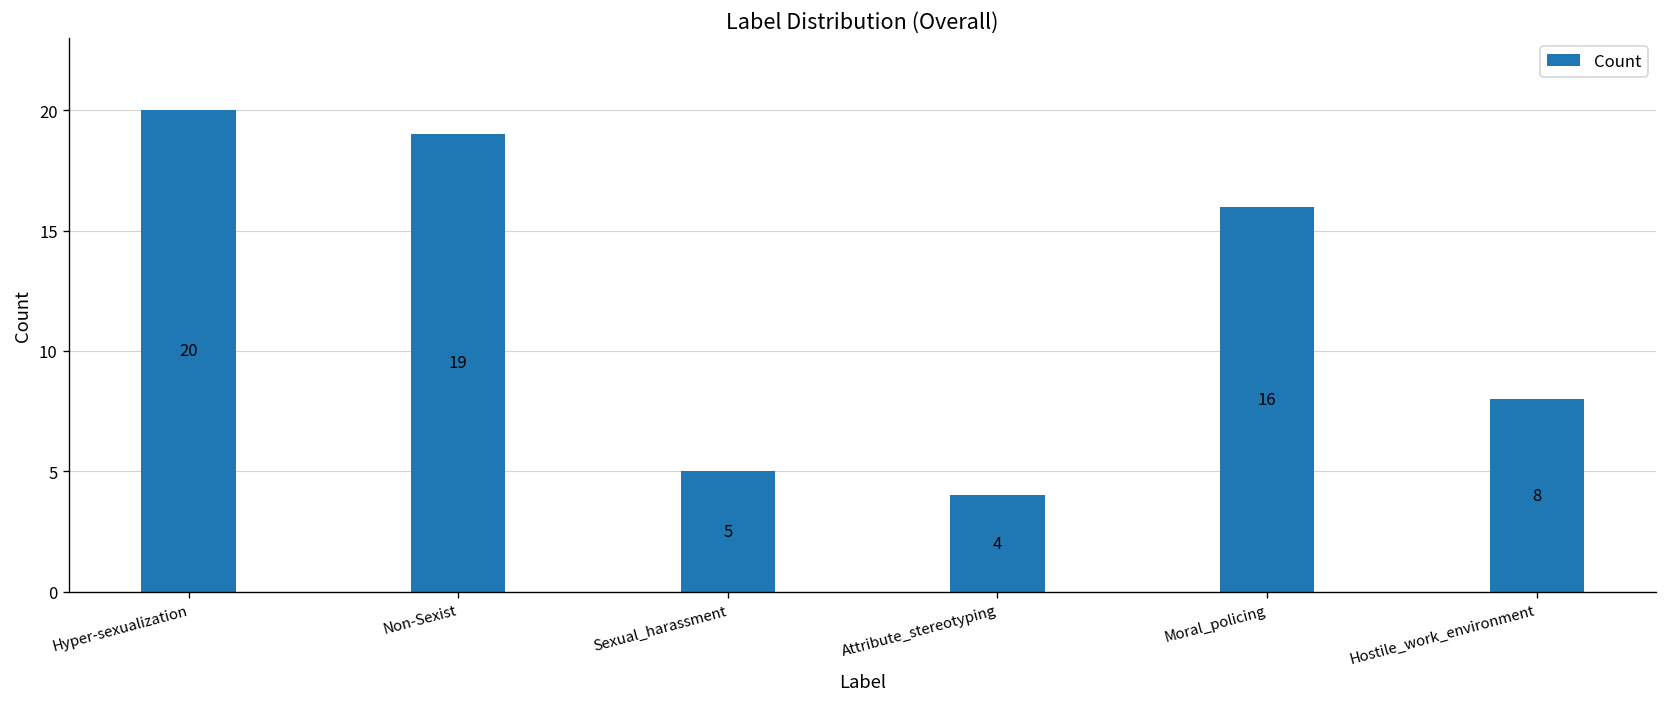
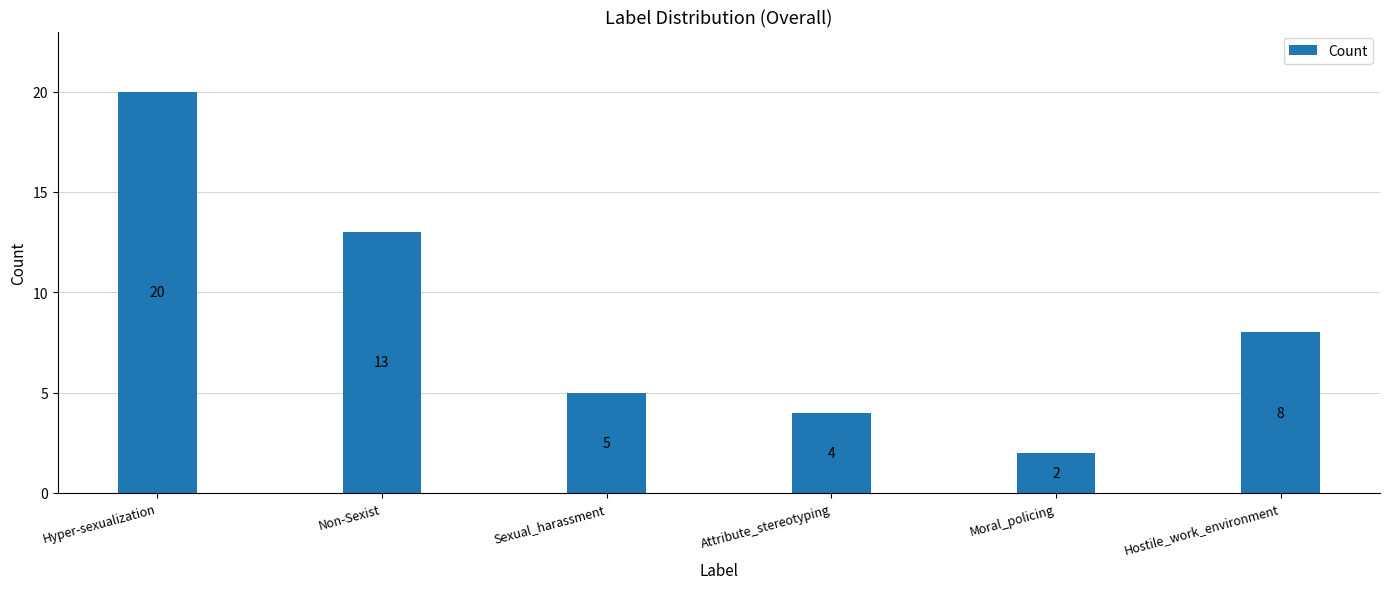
Non-Sexist: 19 -> 13
Moral_policing: 16 -> 2
